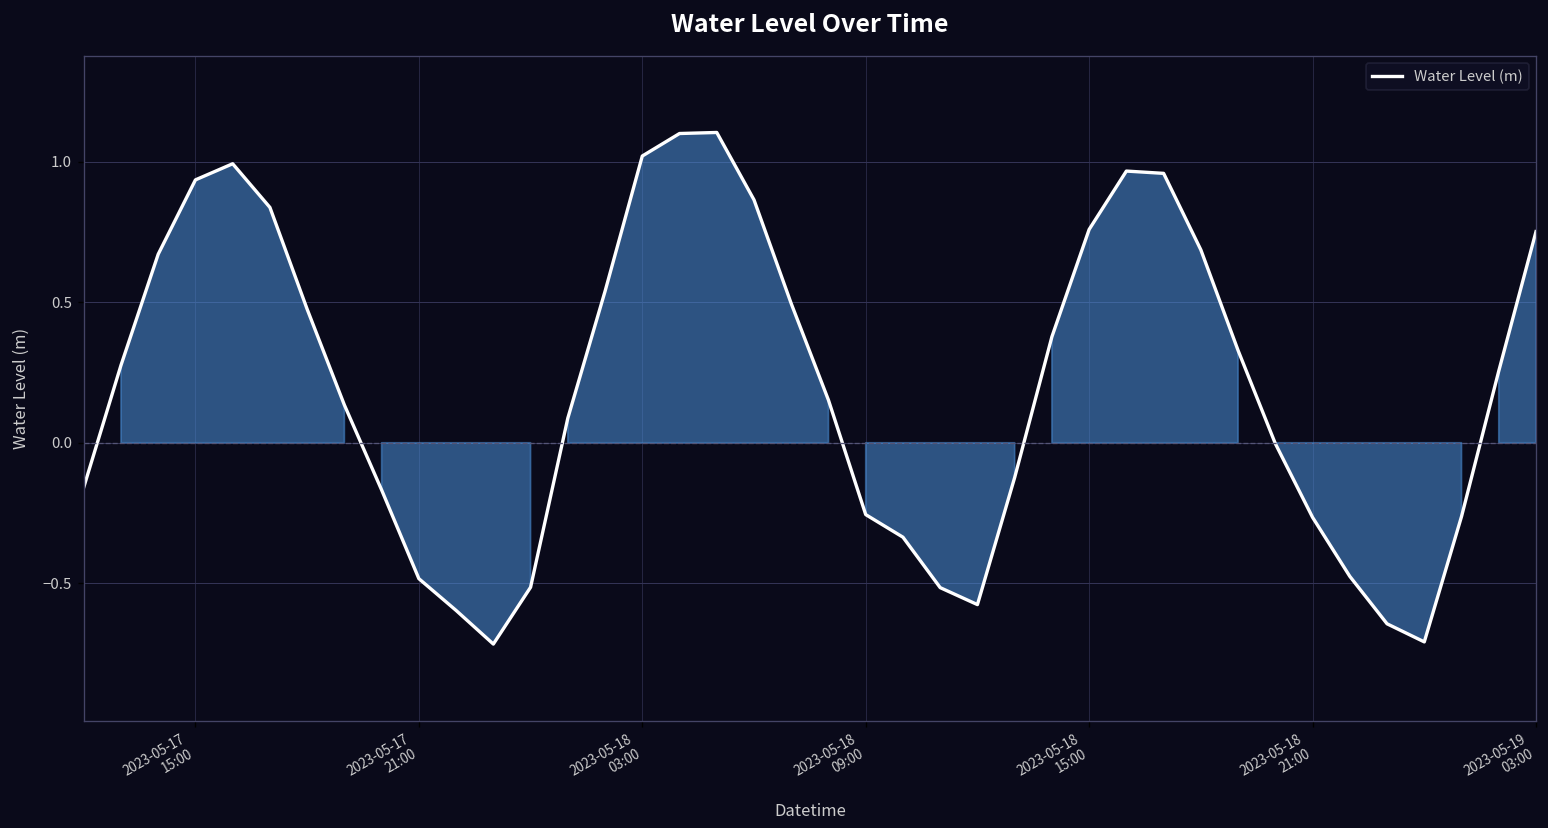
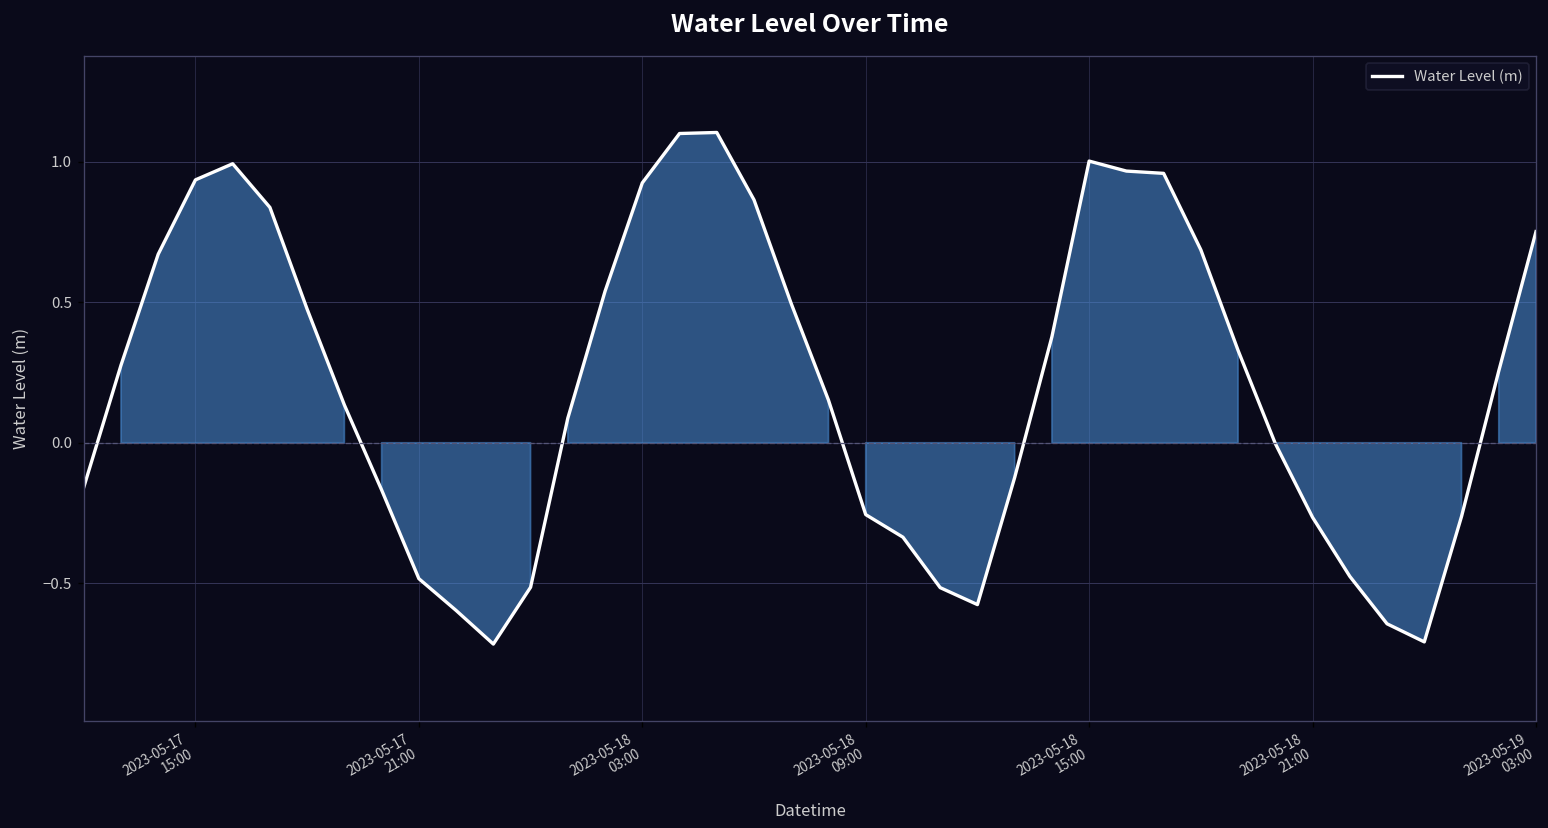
2023-05-18 03:00: 1.02 -> 0.93
2023-05-18 15:00: 0.76 -> 1.00
